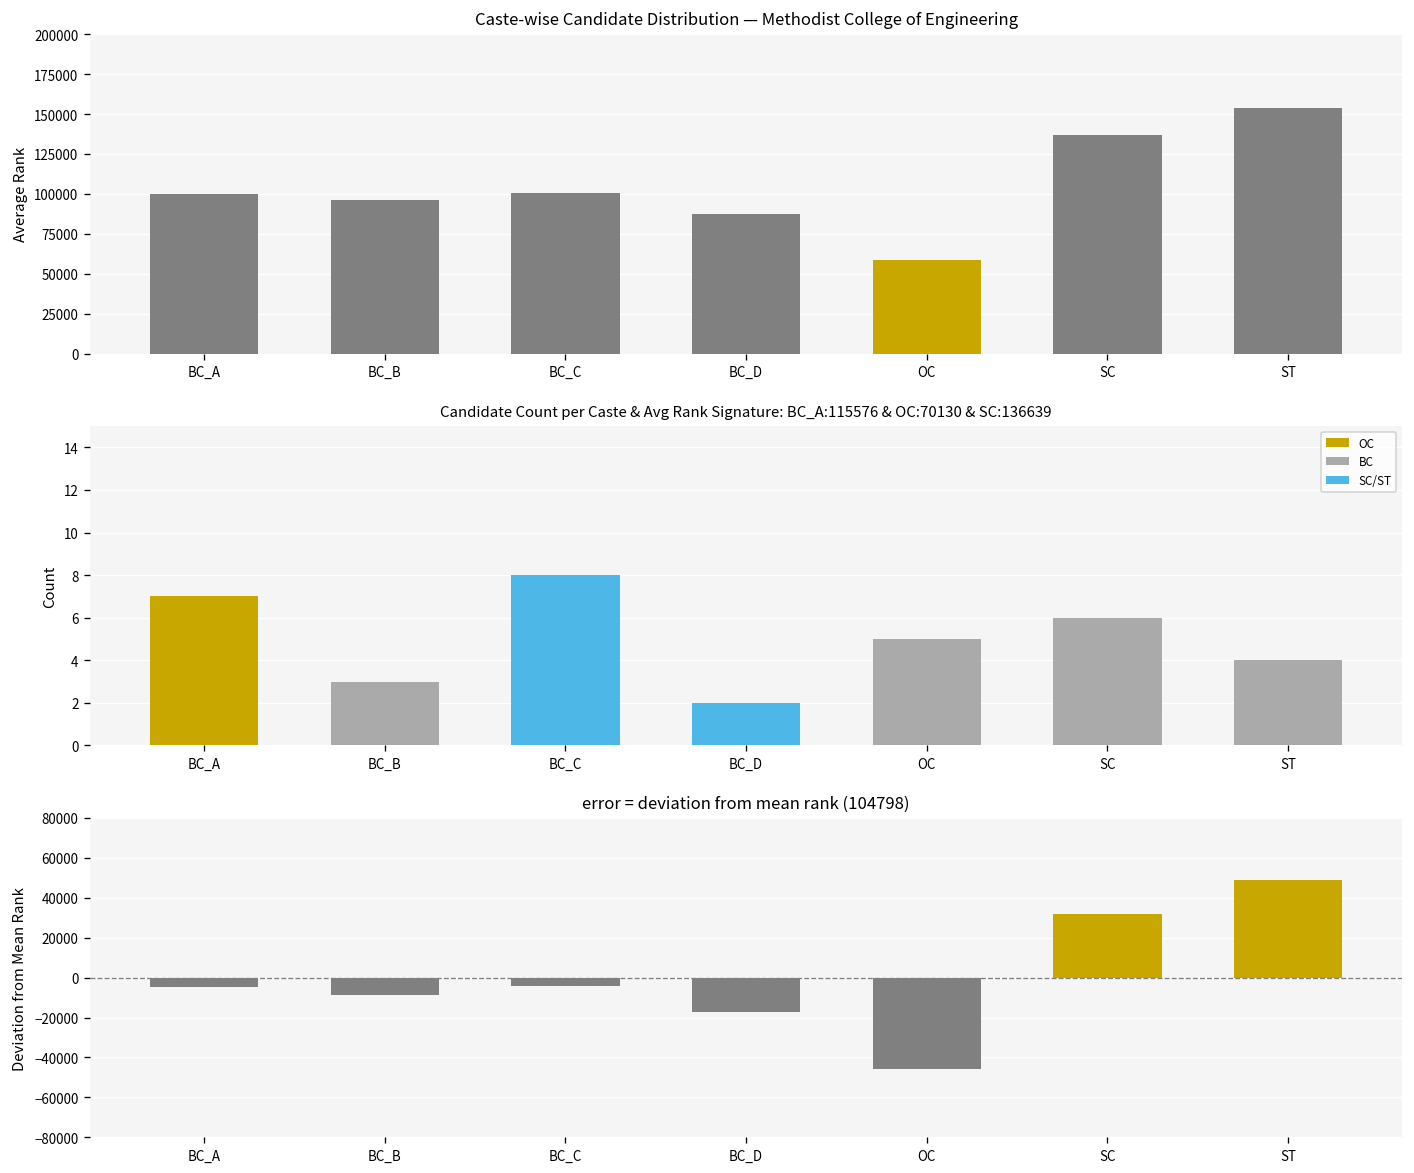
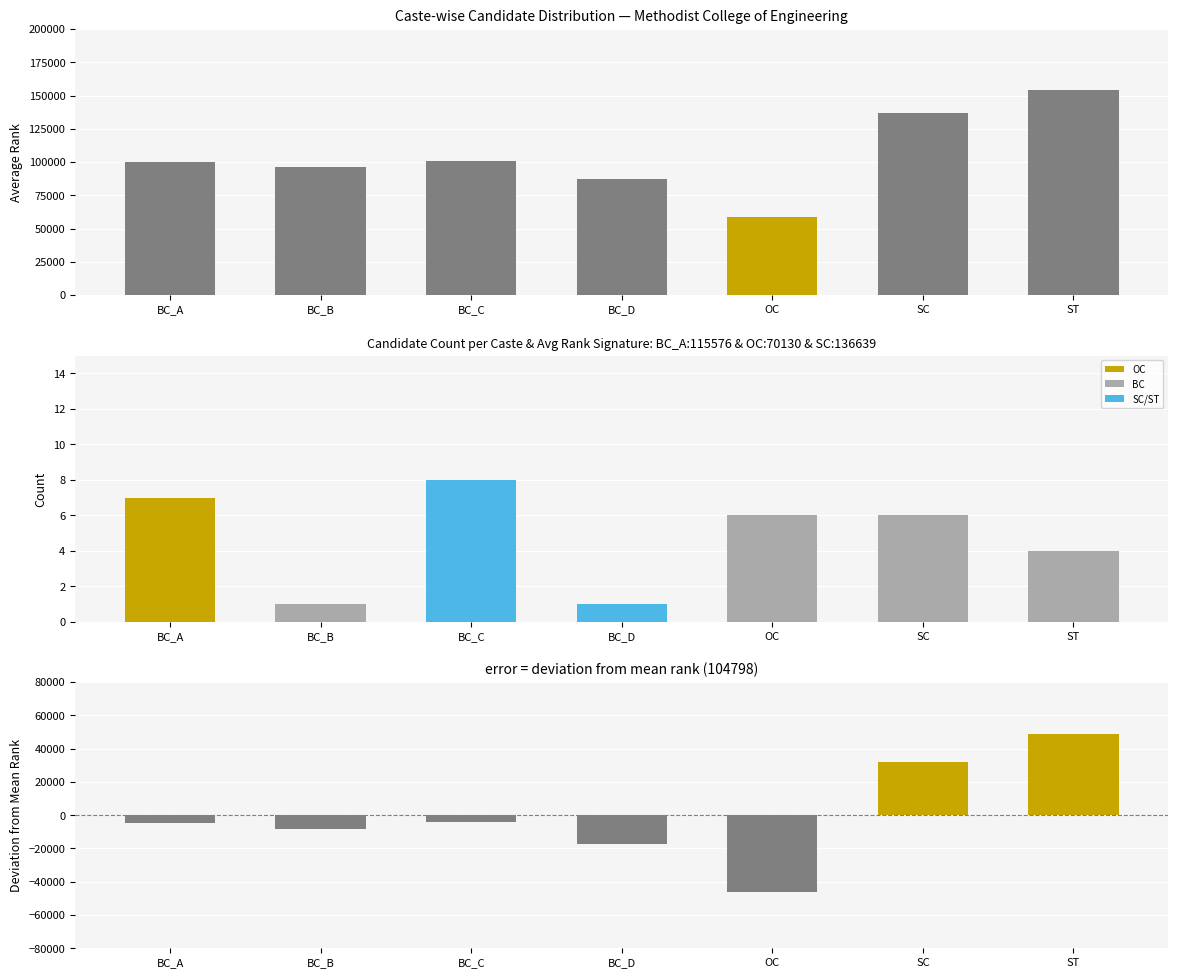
Candidate Count per Caste & Avg Rank Signature: BC_A:115576 & OC:70130 & SC:136639, BC_B: 3 -> 1
Candidate Count per Caste & Avg Rank Signature: BC_A:115576 & OC:70130 & SC:136639, BC_D: 2 -> 1
Candidate Count per Caste & Avg Rank Signature: BC_A:115576 & OC:70130 & SC:136639, OC: 5 -> 6
